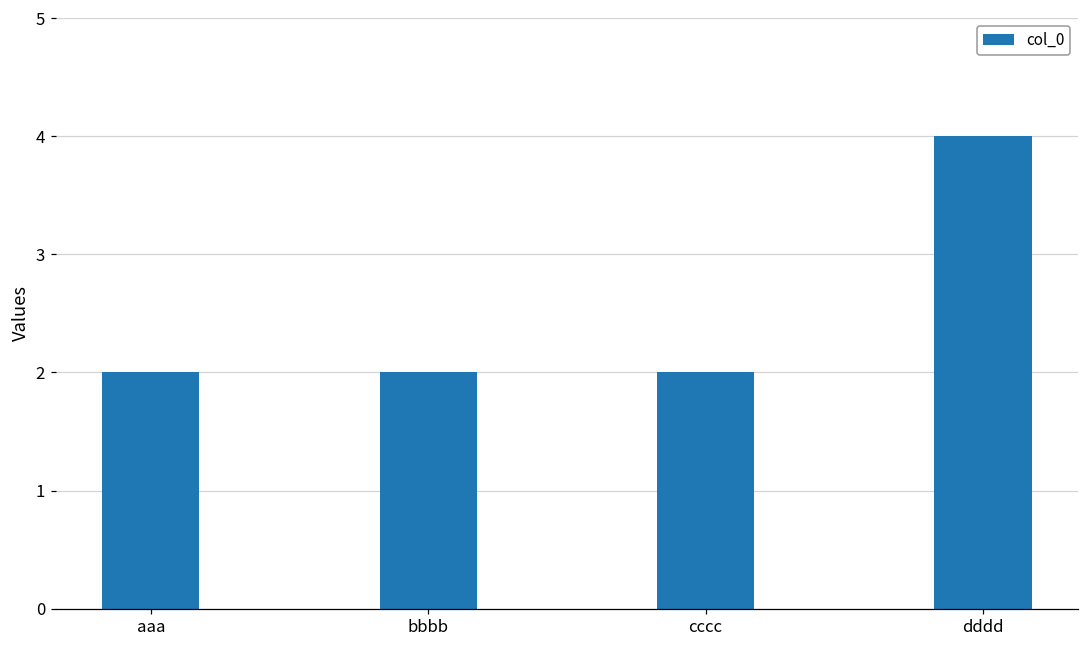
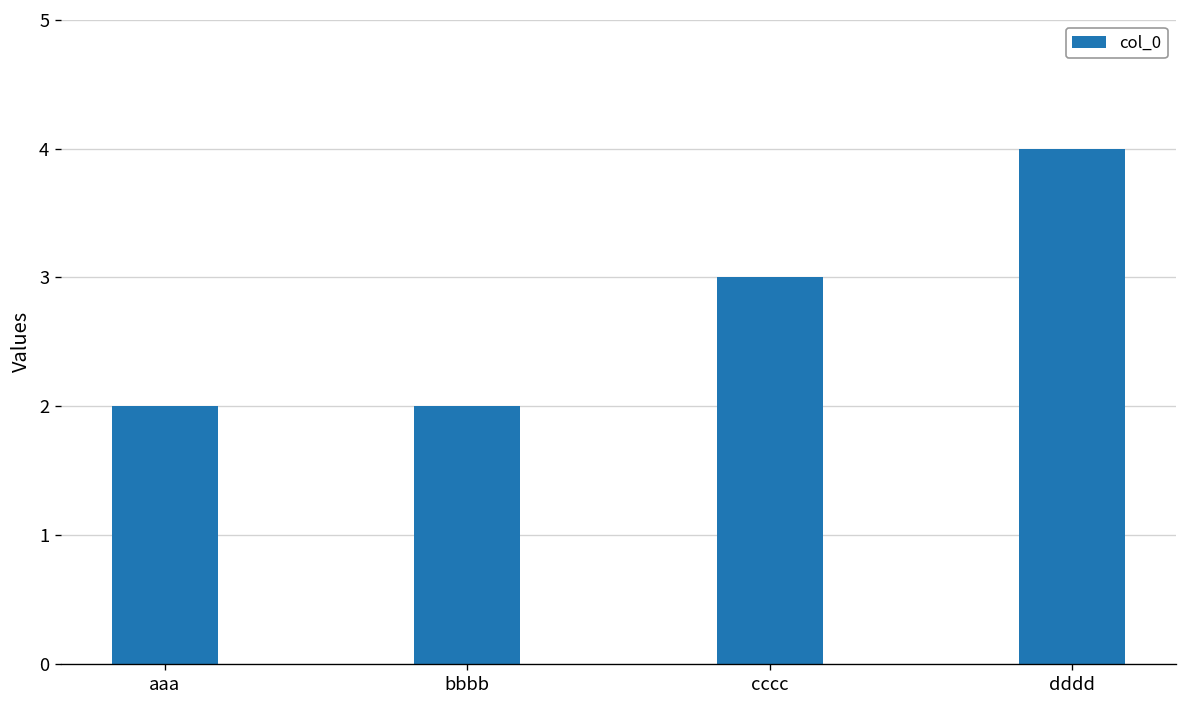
cccc: 2 -> 3
